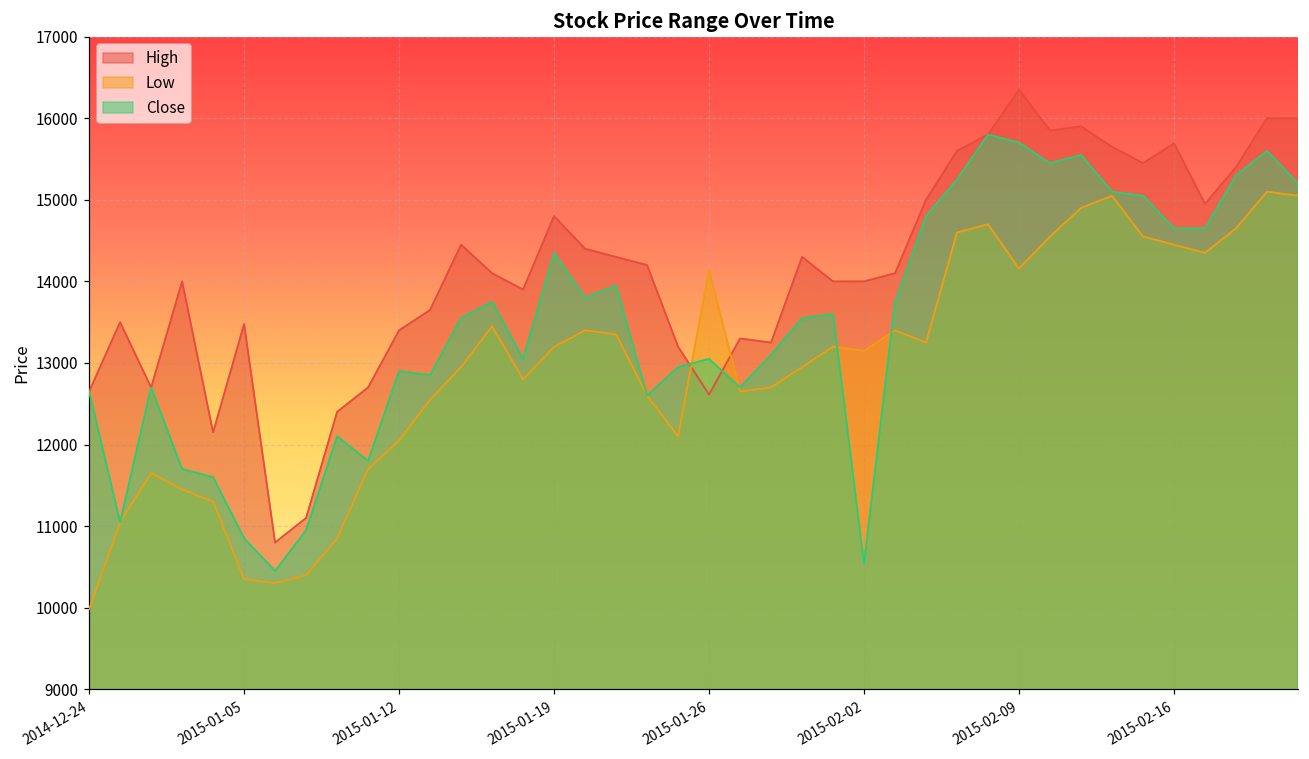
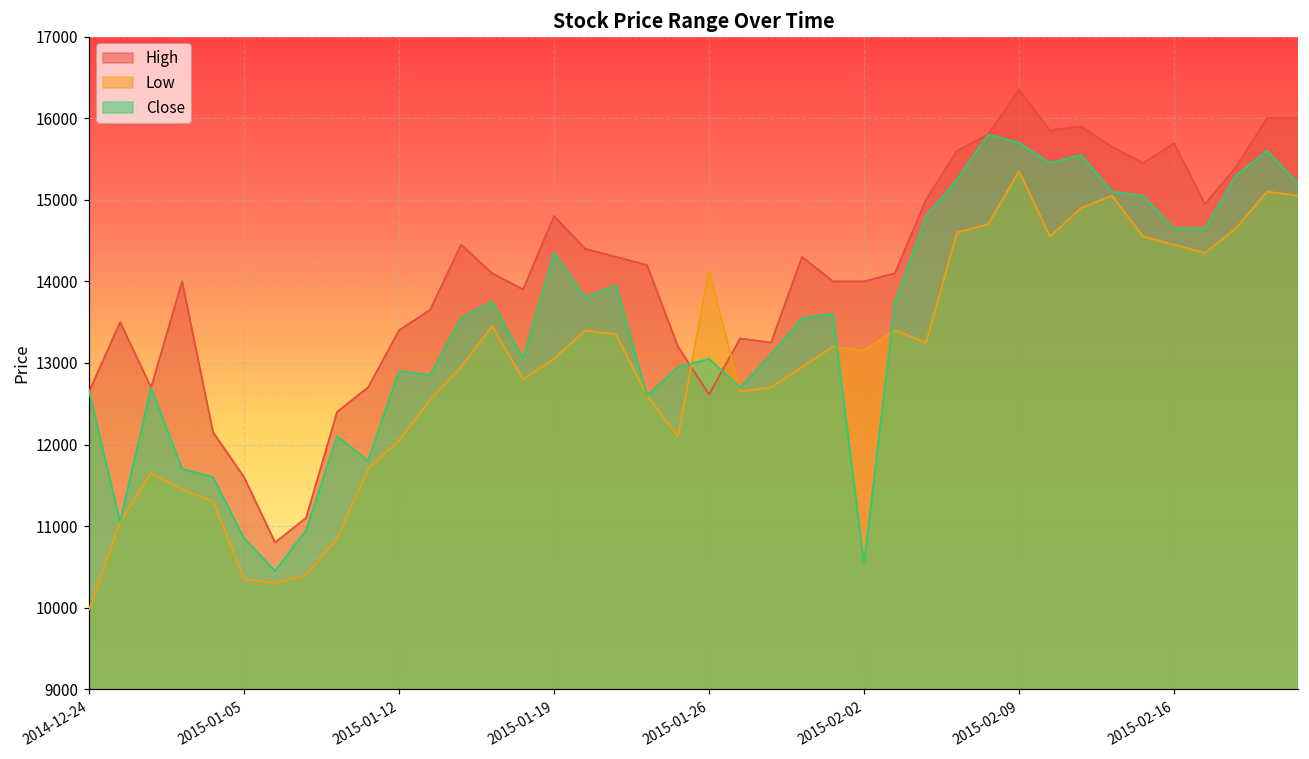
High, 2015-01-05: 13500 -> 11600
Low, 2015-01-19: 13200 -> 13100
Low, 2015-02-09: 14200 -> 15400
